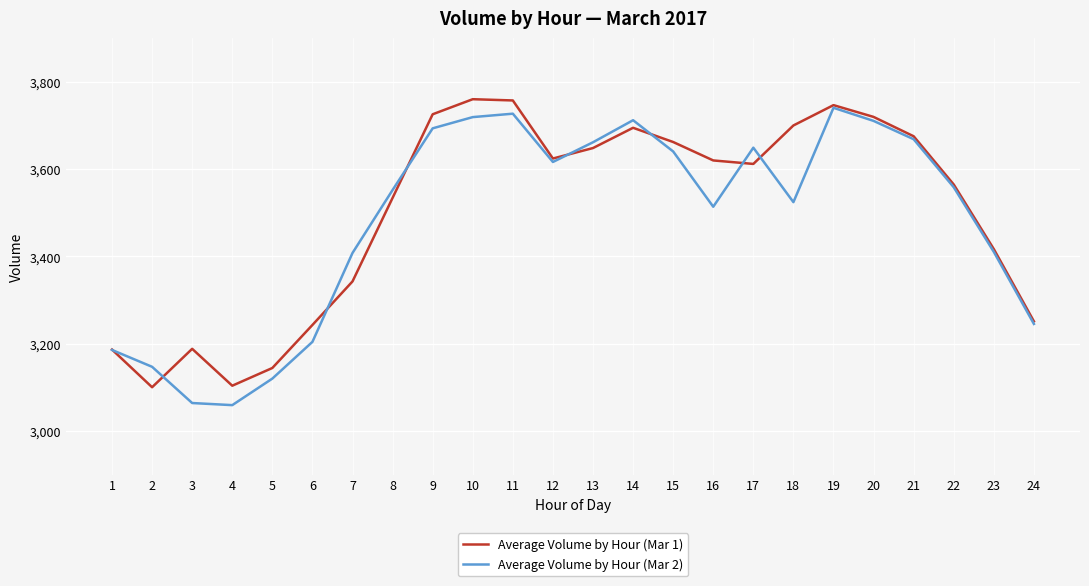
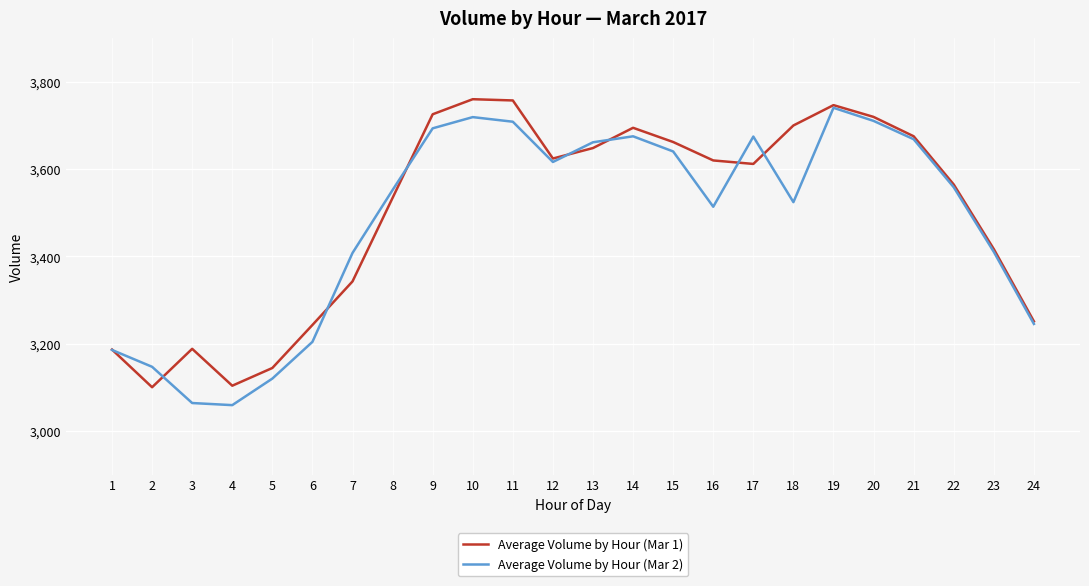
Average Volume by Hour (Mar 2), 11: 3,730 -> 3,710
Average Volume by Hour (Mar 2), 14: 3,710 -> 3,670
Average Volume by Hour (Mar 2), 17: 3,650 -> 3,670
